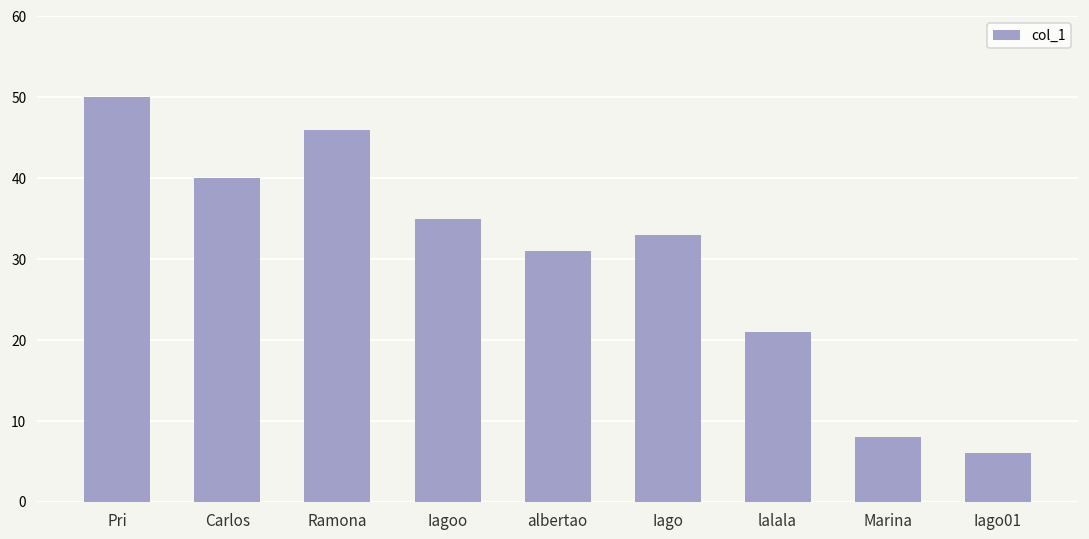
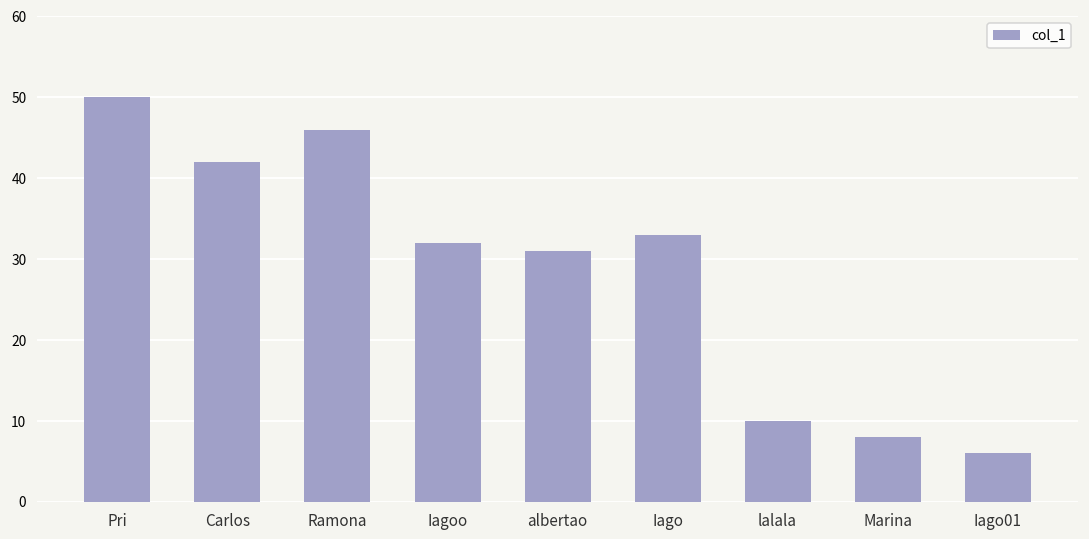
Carlos: 40 -> 42
Iagoo: 35 -> 32
lalala: 21 -> 10
